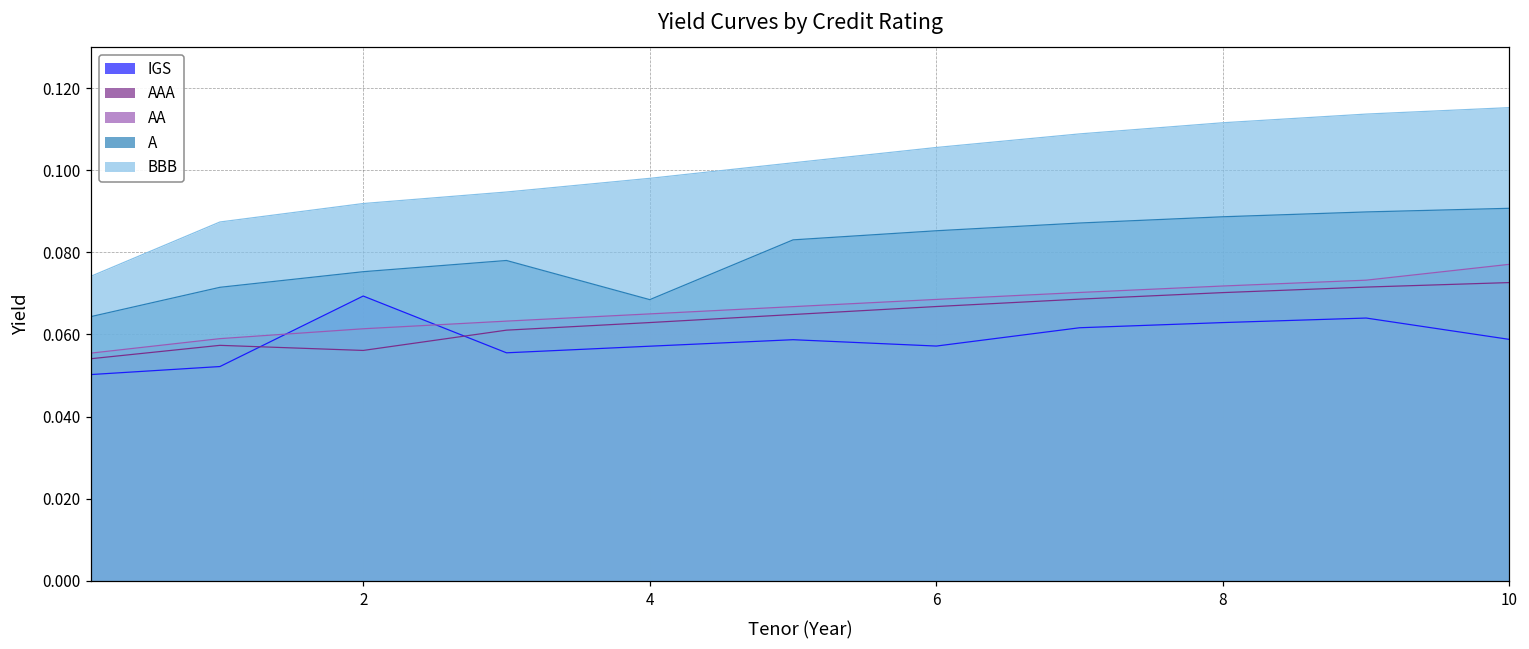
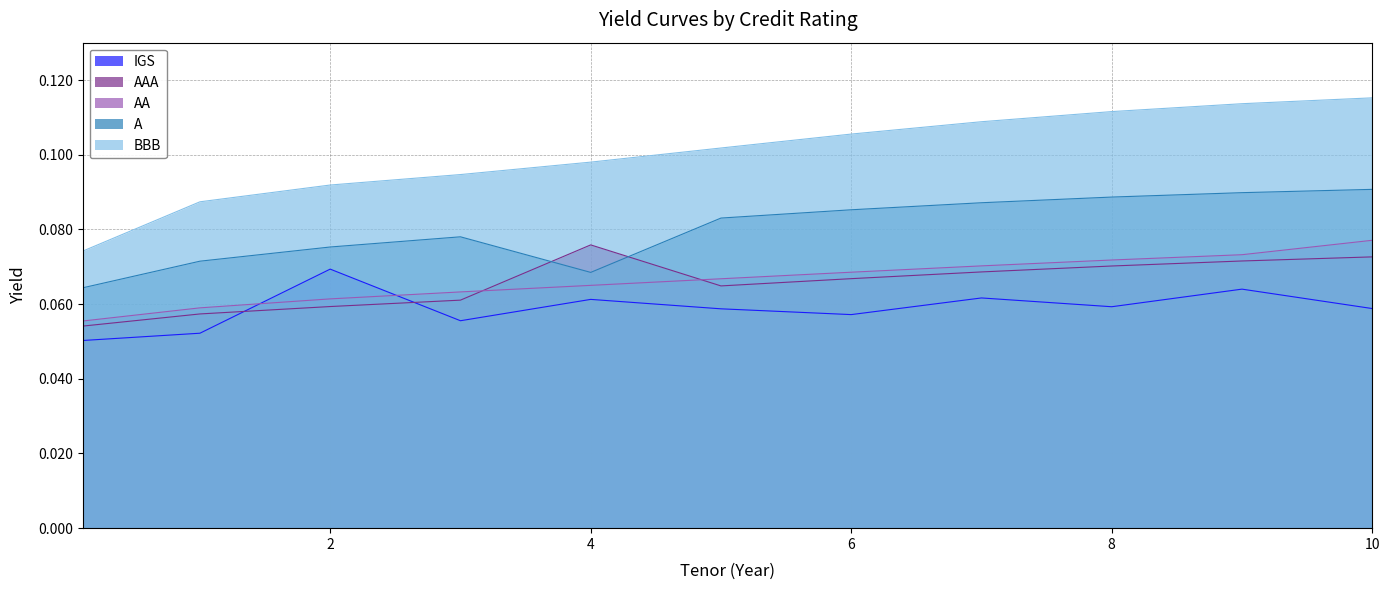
AAA, 2: 0.056 -> 0.059
IGS, 4: 0.057 -> 0.061
AAA, 4: 0.063 -> 0.076
IGS, 8: 0.063 -> 0.059
